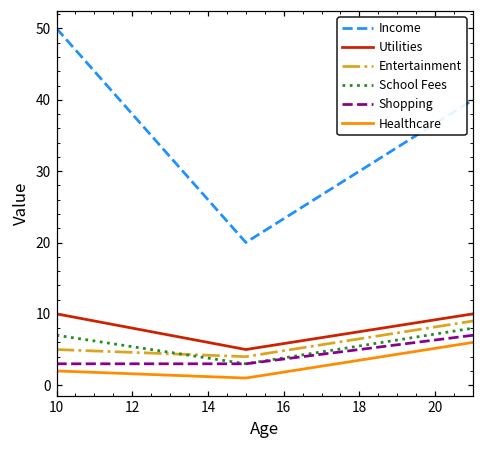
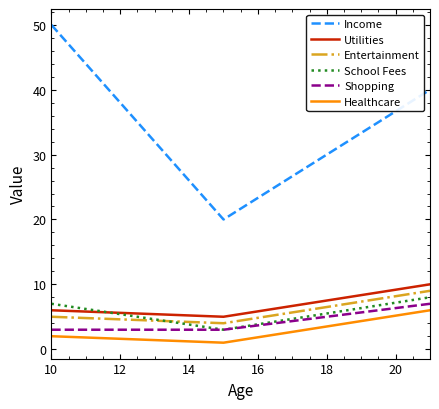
Utilities, 10: 10 -> 6
